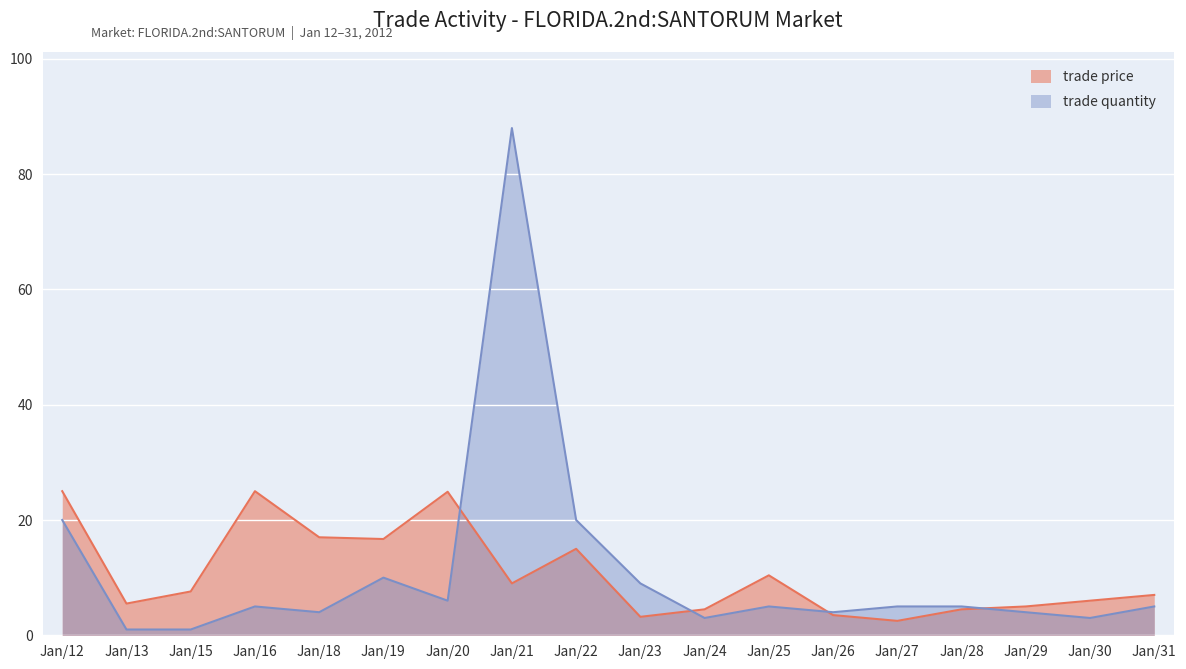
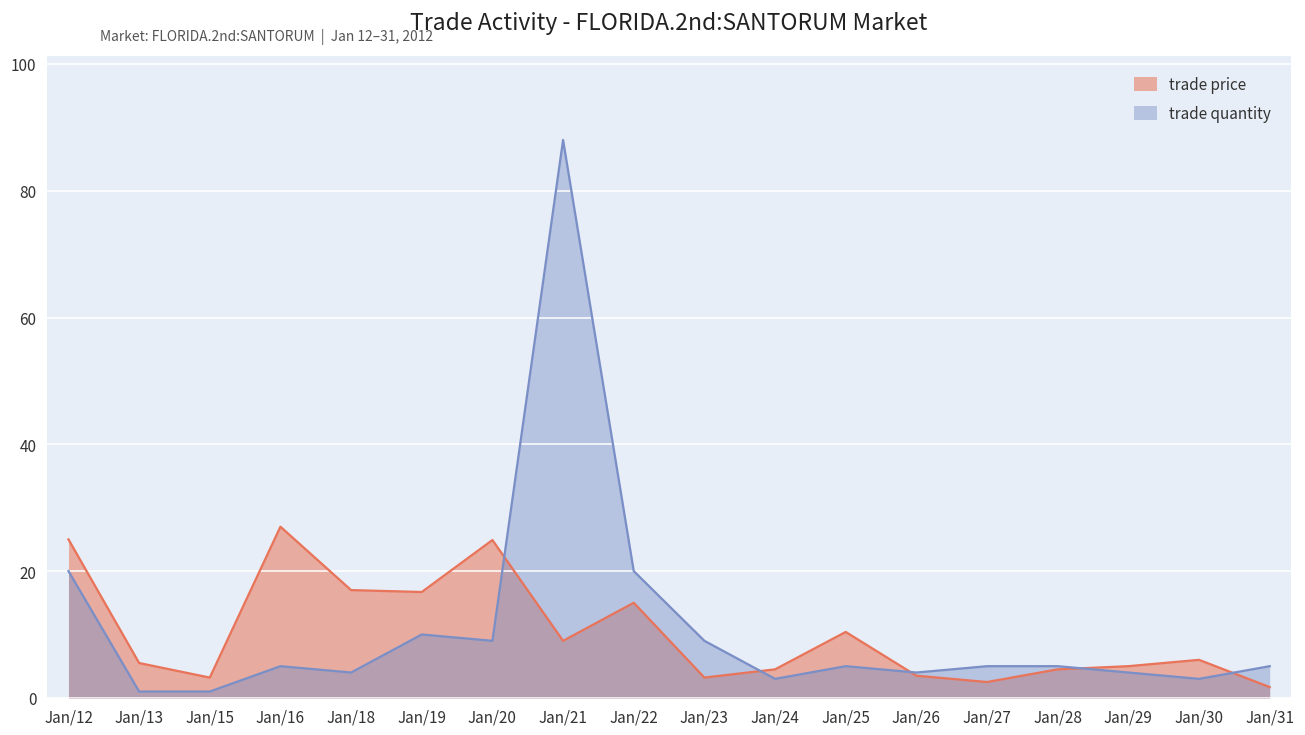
trade price, Jan/15: 8 -> 3
trade price, Jan/16: 25 -> 27
trade quantity, Jan/20: 6 -> 9
trade price, Jan/31: 7 -> 2
